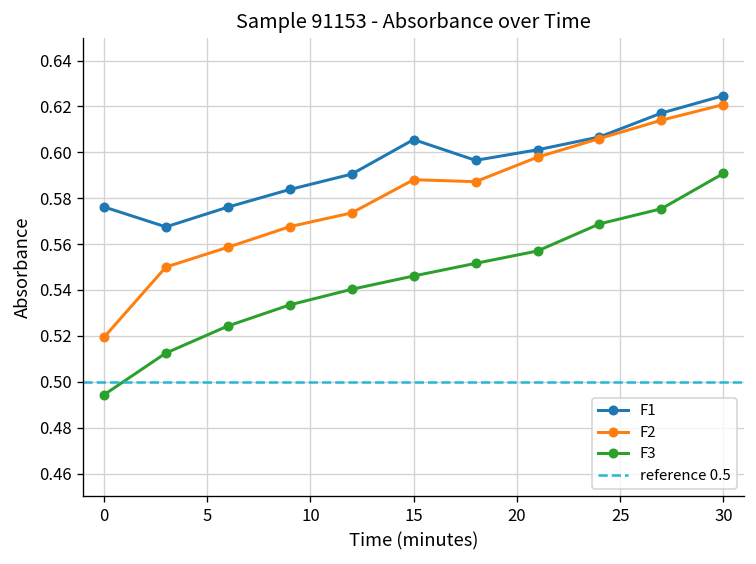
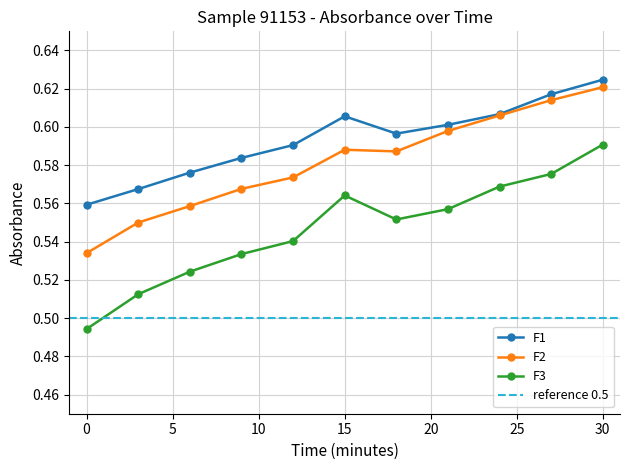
F1, 0: 0.576 -> 0.559
F2, 0: 0.519 -> 0.534
F3, 15: 0.546 -> 0.564
